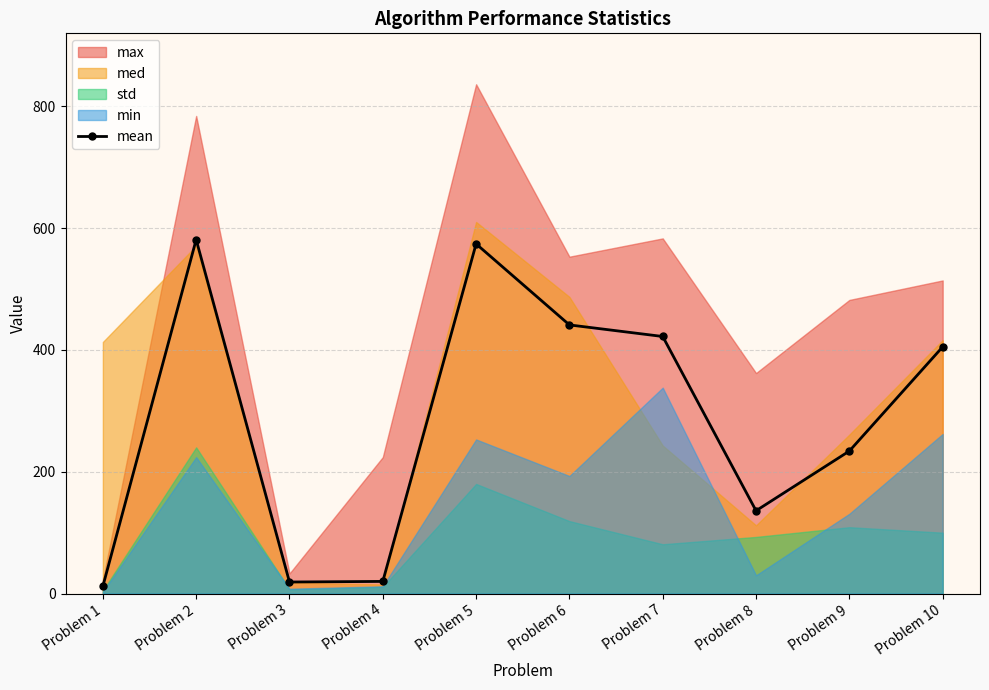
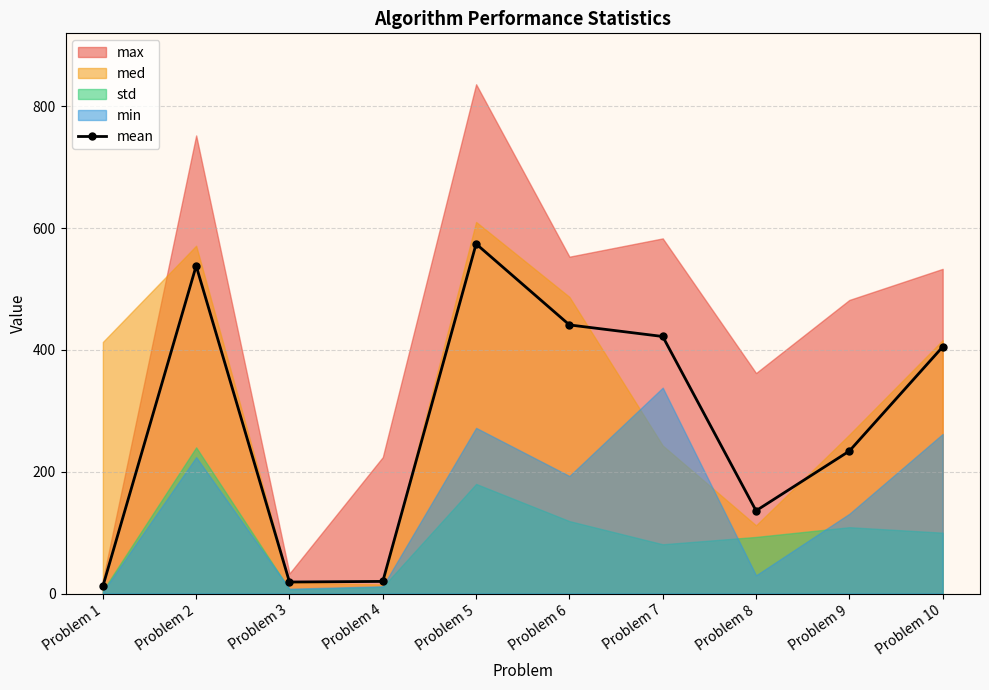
mean, Problem 2: 580 -> 540
max, Problem 2: 780 -> 750
min, Problem 5: 250 -> 270
max, Problem 10: 510 -> 530
